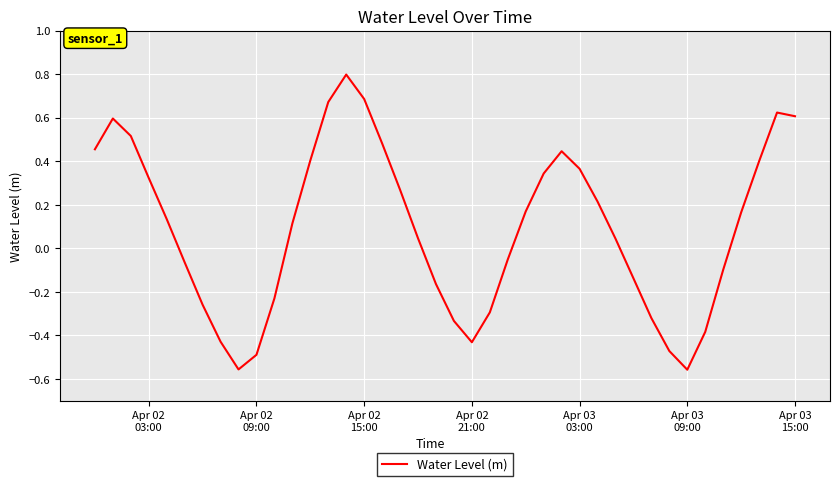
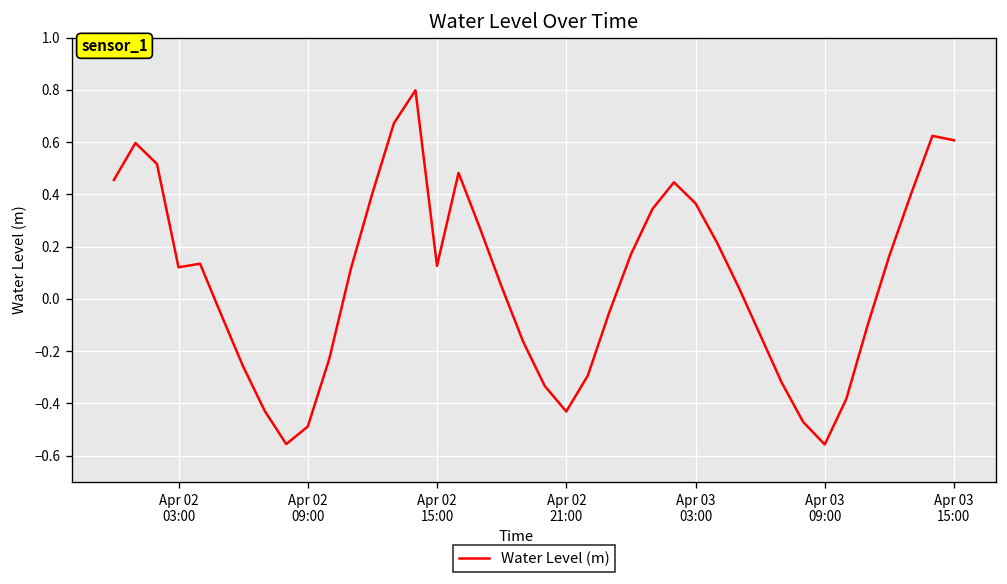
Apr 02 03:00: 0.32 -> 0.12
Apr 02 15:00: 0.69 -> 0.13
